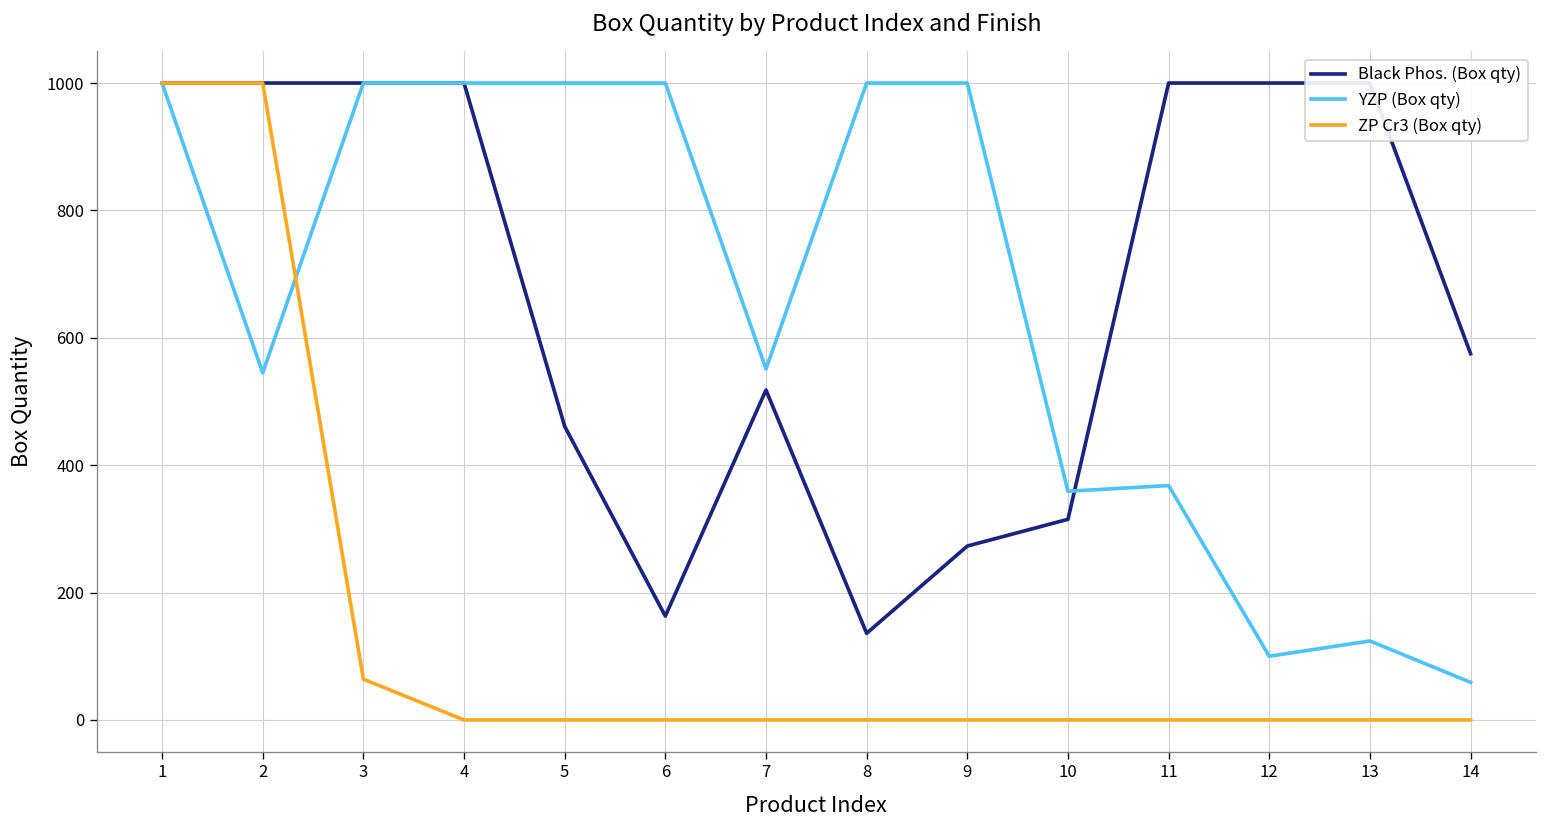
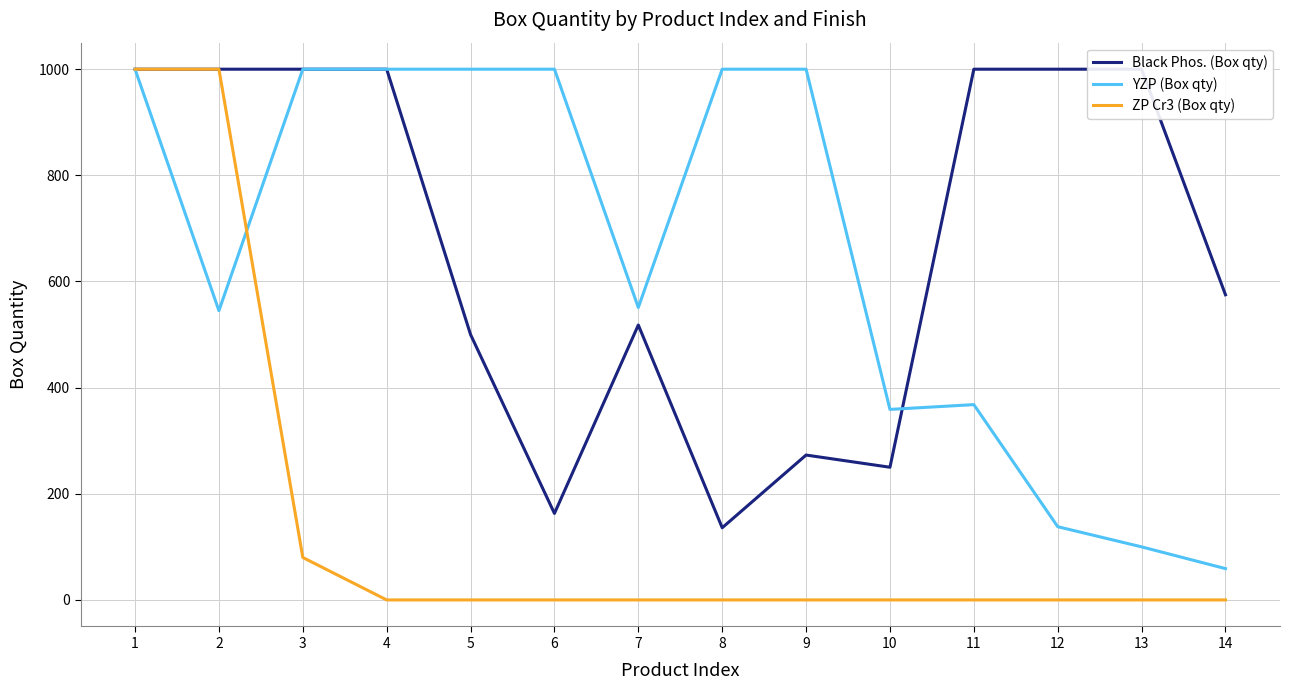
ZP Cr3 (Box qty), 3: 60 -> 80
Black Phos. (Box qty), 5: 460 -> 500
Black Phos. (Box qty), 10: 320 -> 250
YZP (Box qty), 12: 100 -> 140
YZP (Box qty), 13: 120 -> 100
